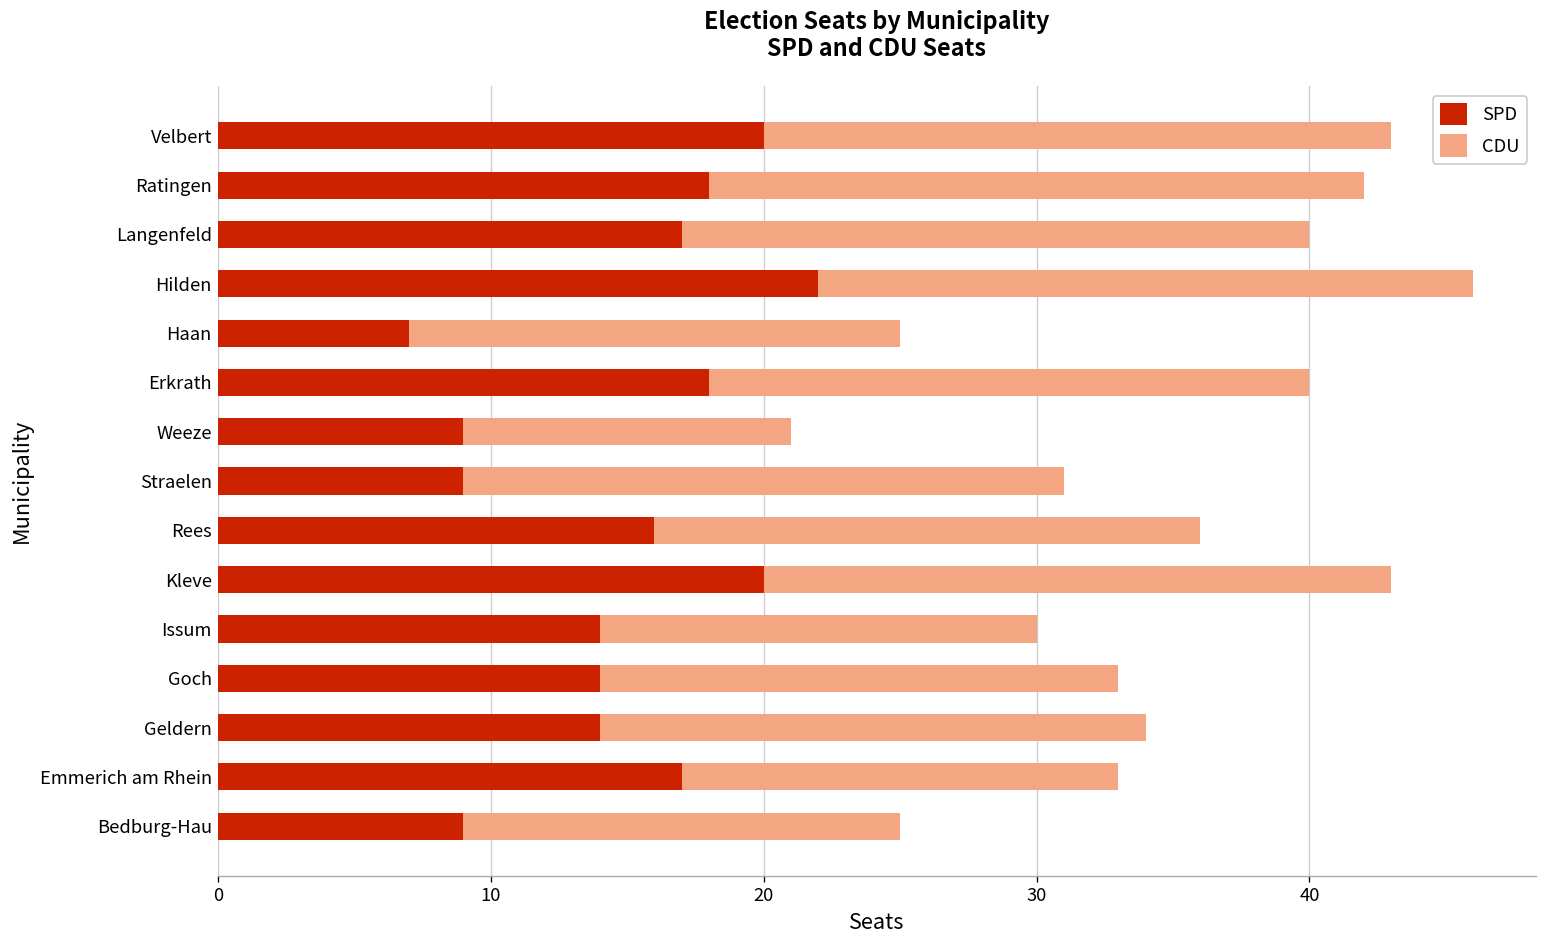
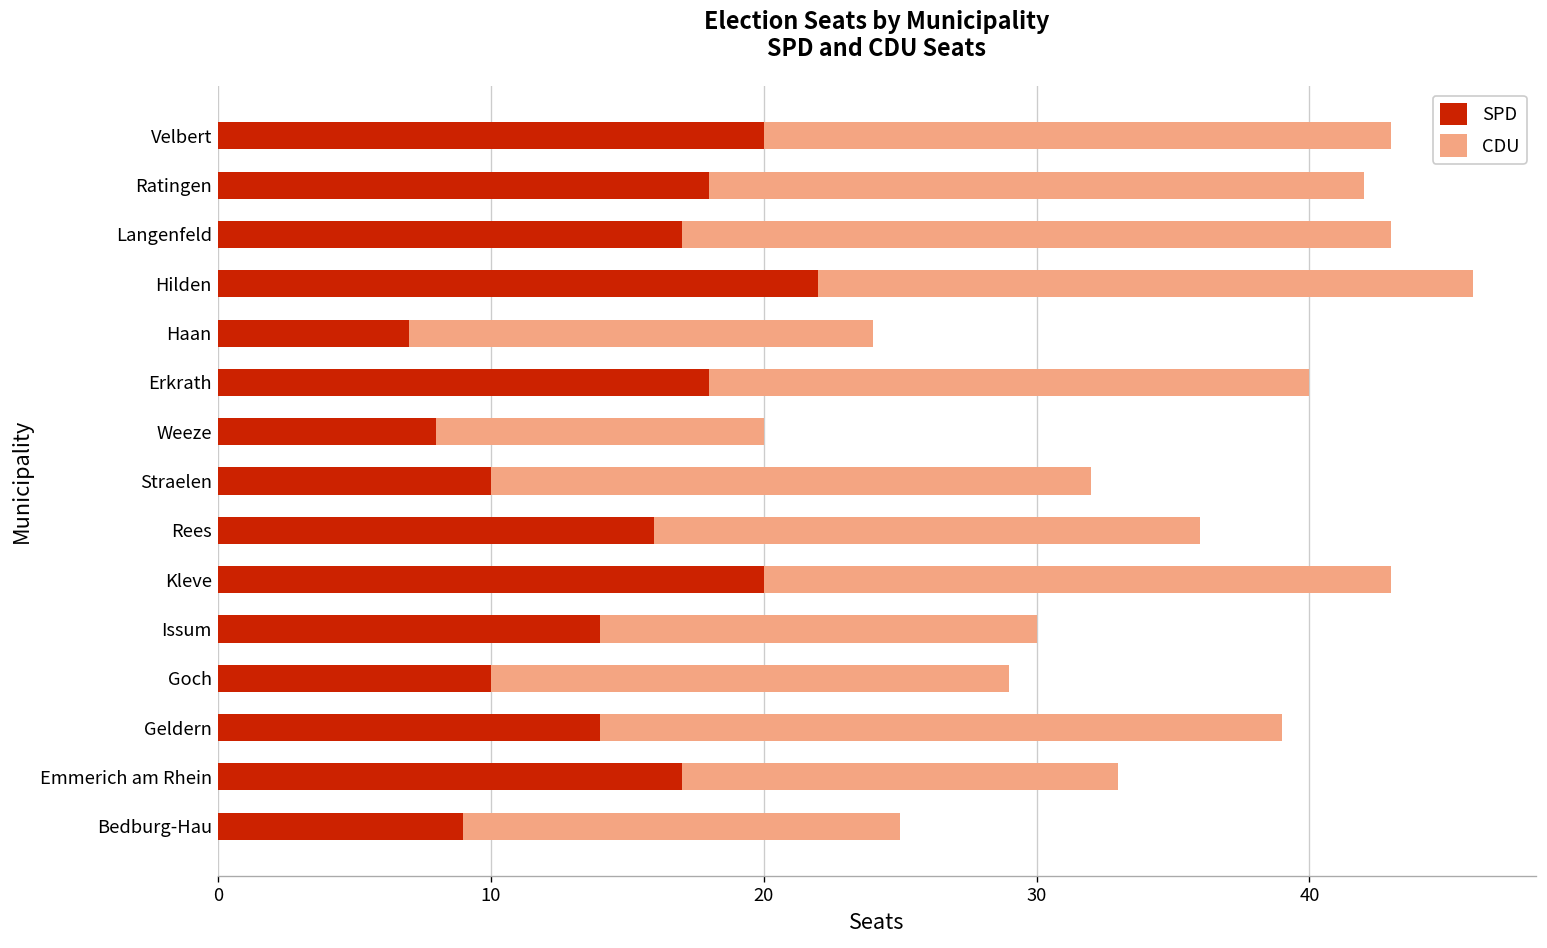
CDU, Langenfeld: 23 -> 26
CDU, Haan: 18 -> 17
SPD, Weeze: 9 -> 8
SPD, Straelen: 9 -> 10
SPD, Goch: 14 -> 10
CDU, Geldern: 20 -> 25
